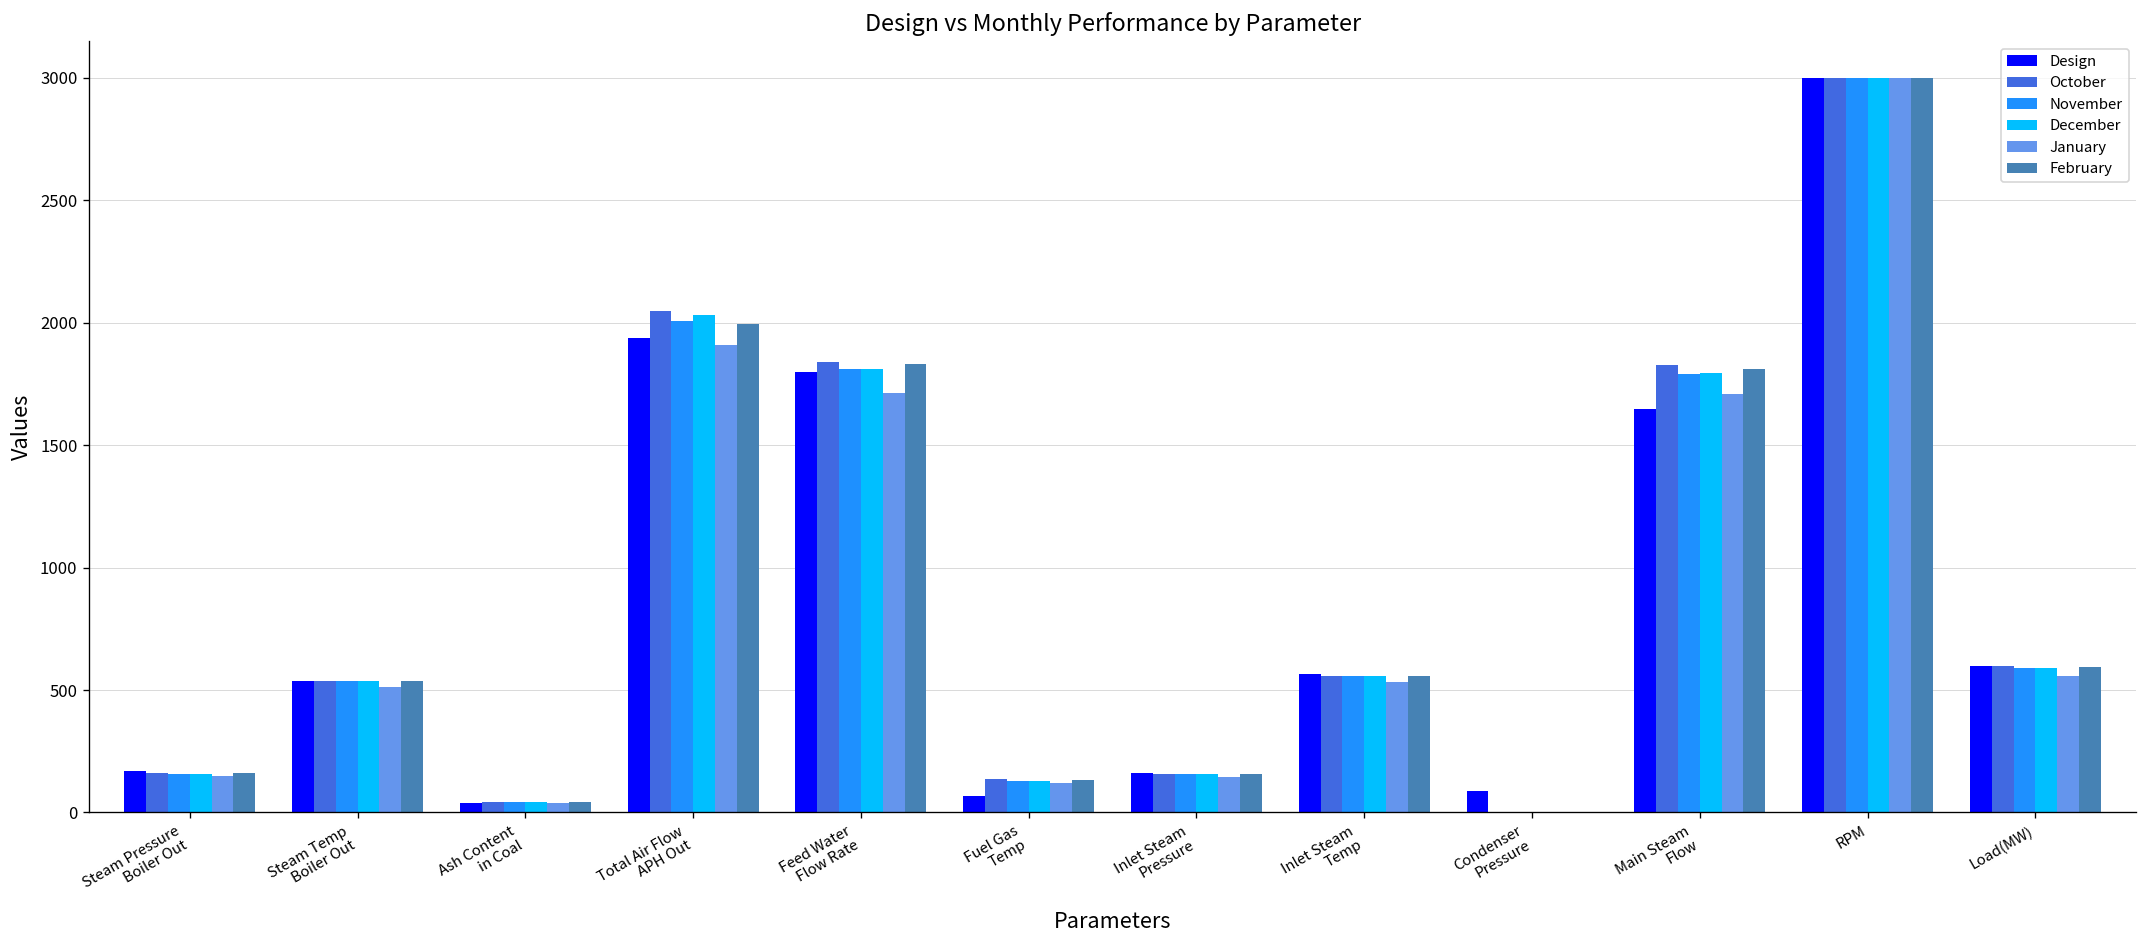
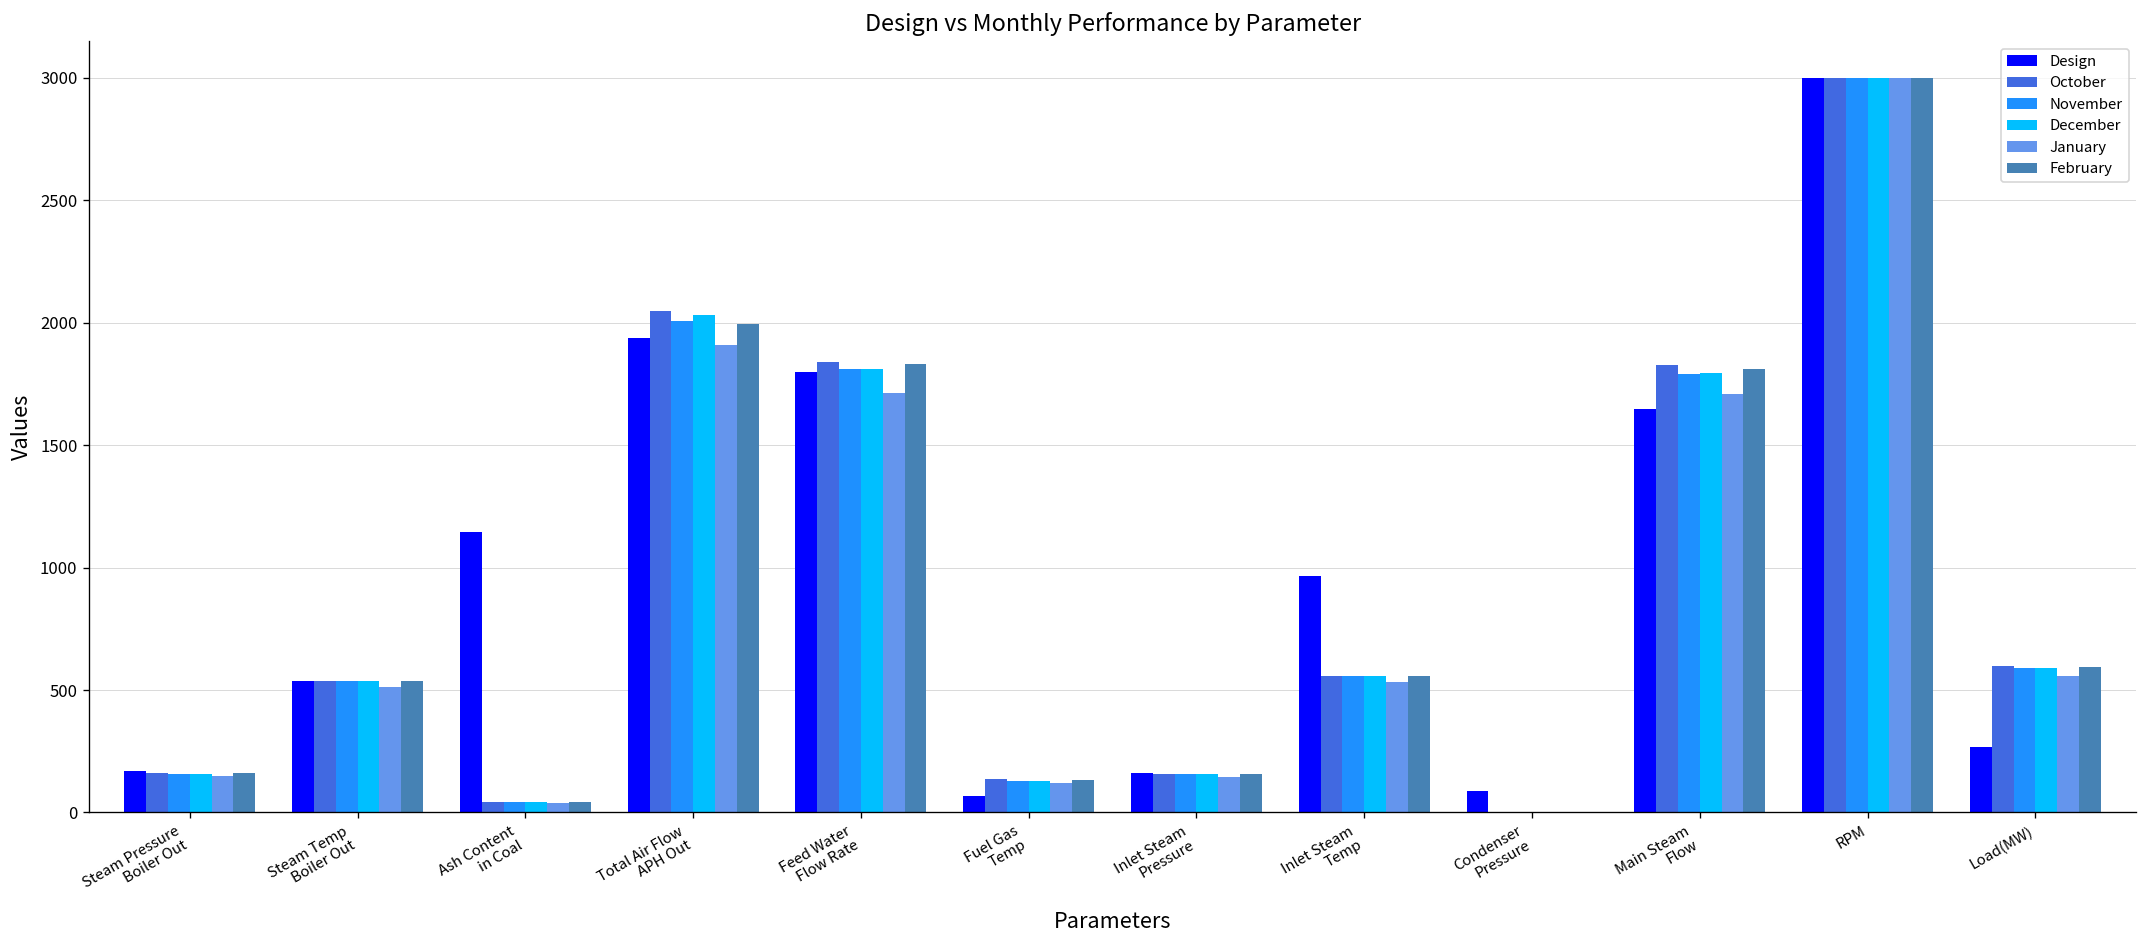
Design, Ash Content in Coal: 40 -> 1150
Design, Inlet Steam Temp: 570 -> 970
Design, Load(MW): 600 -> 270
